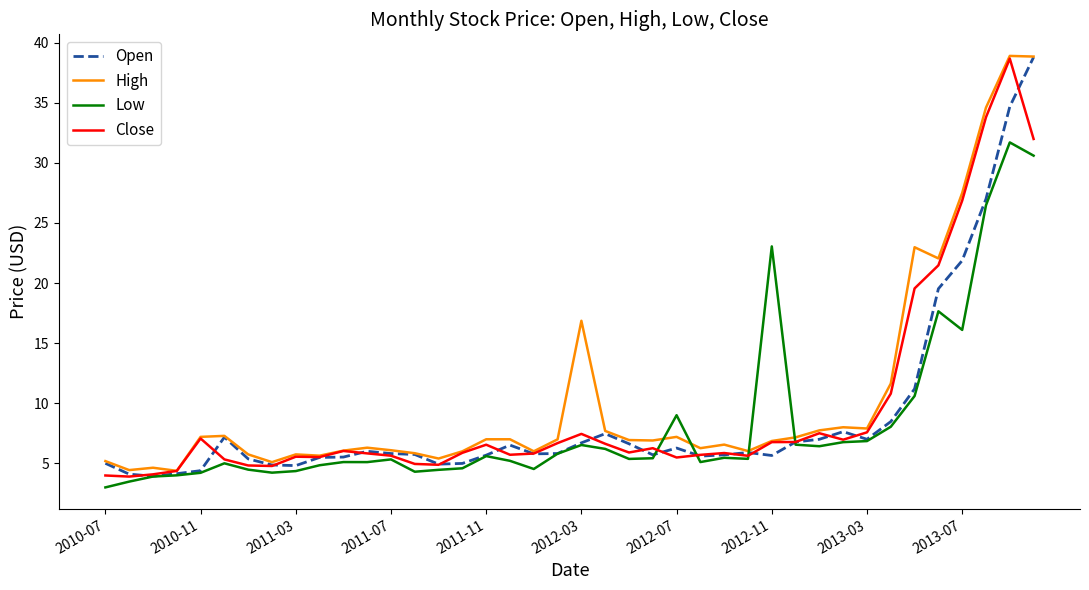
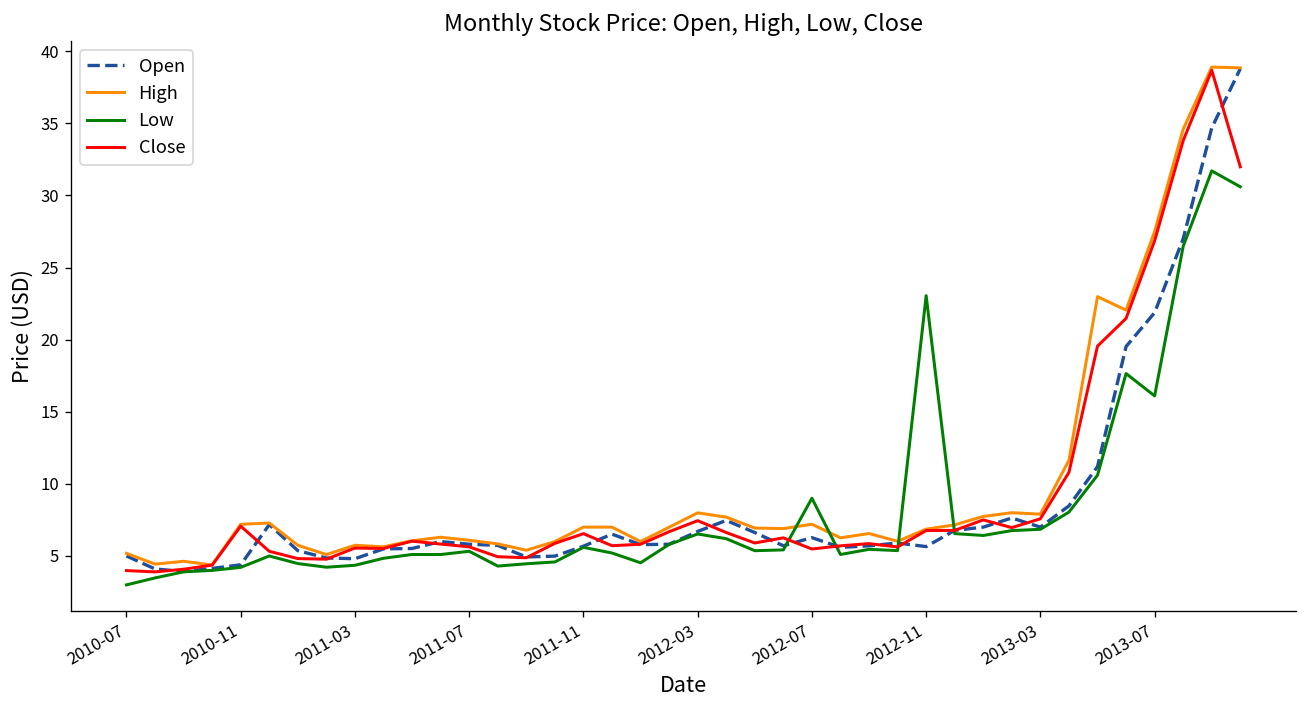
High, 2012-03: 16.9 -> 8.0
